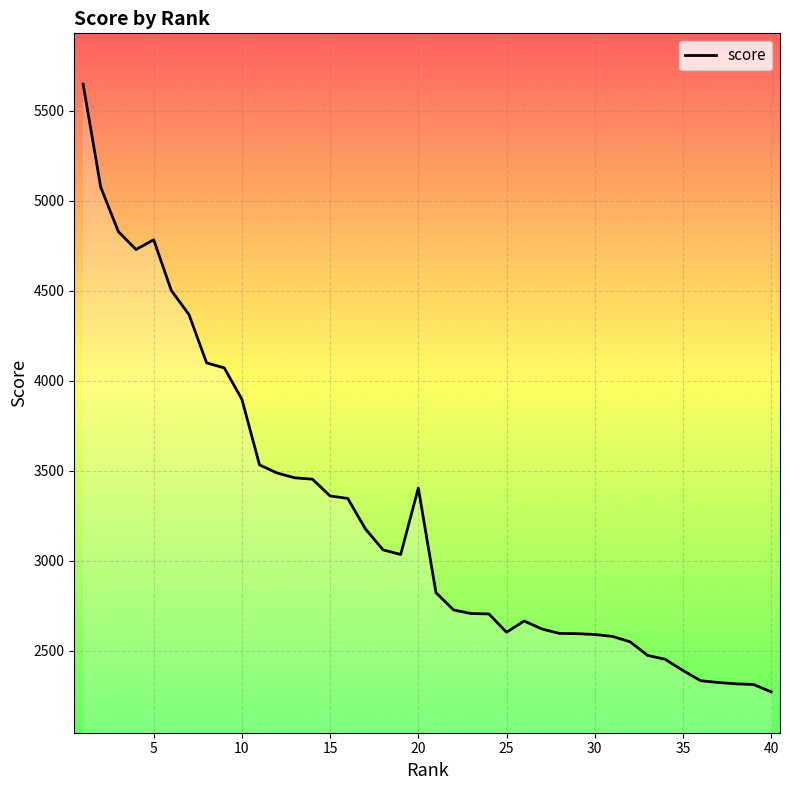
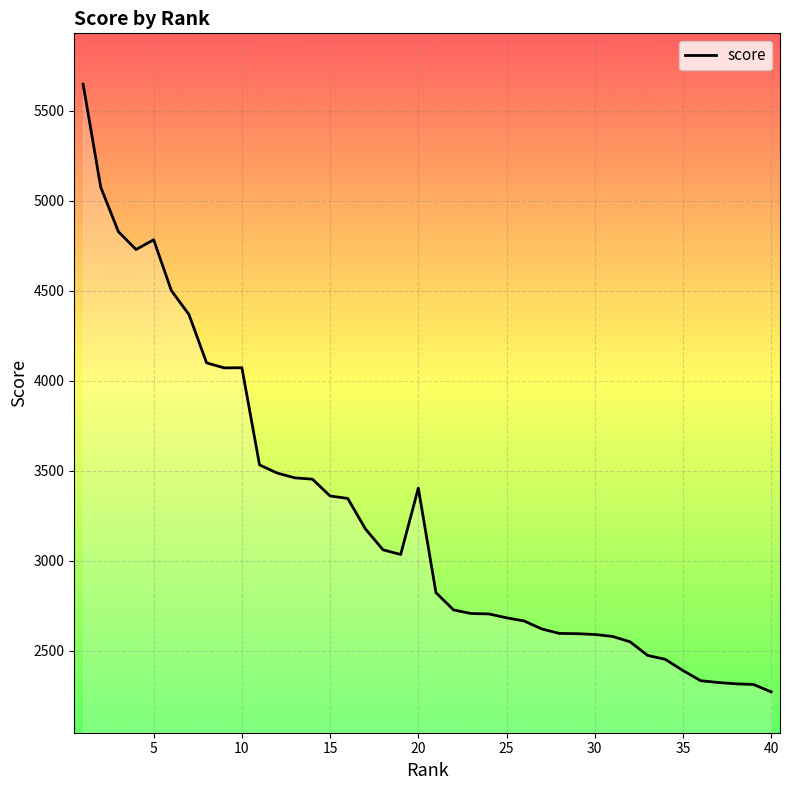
10: 3900 -> 4070
25: 2600 -> 2680
